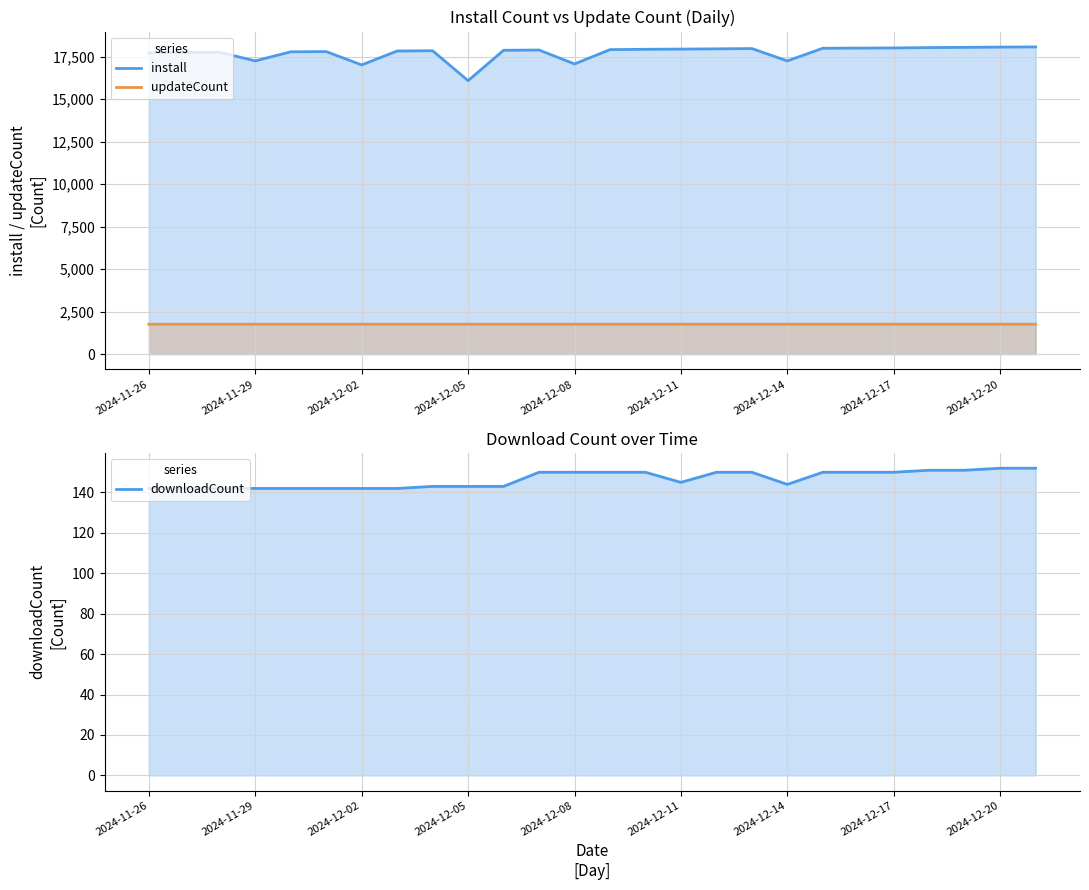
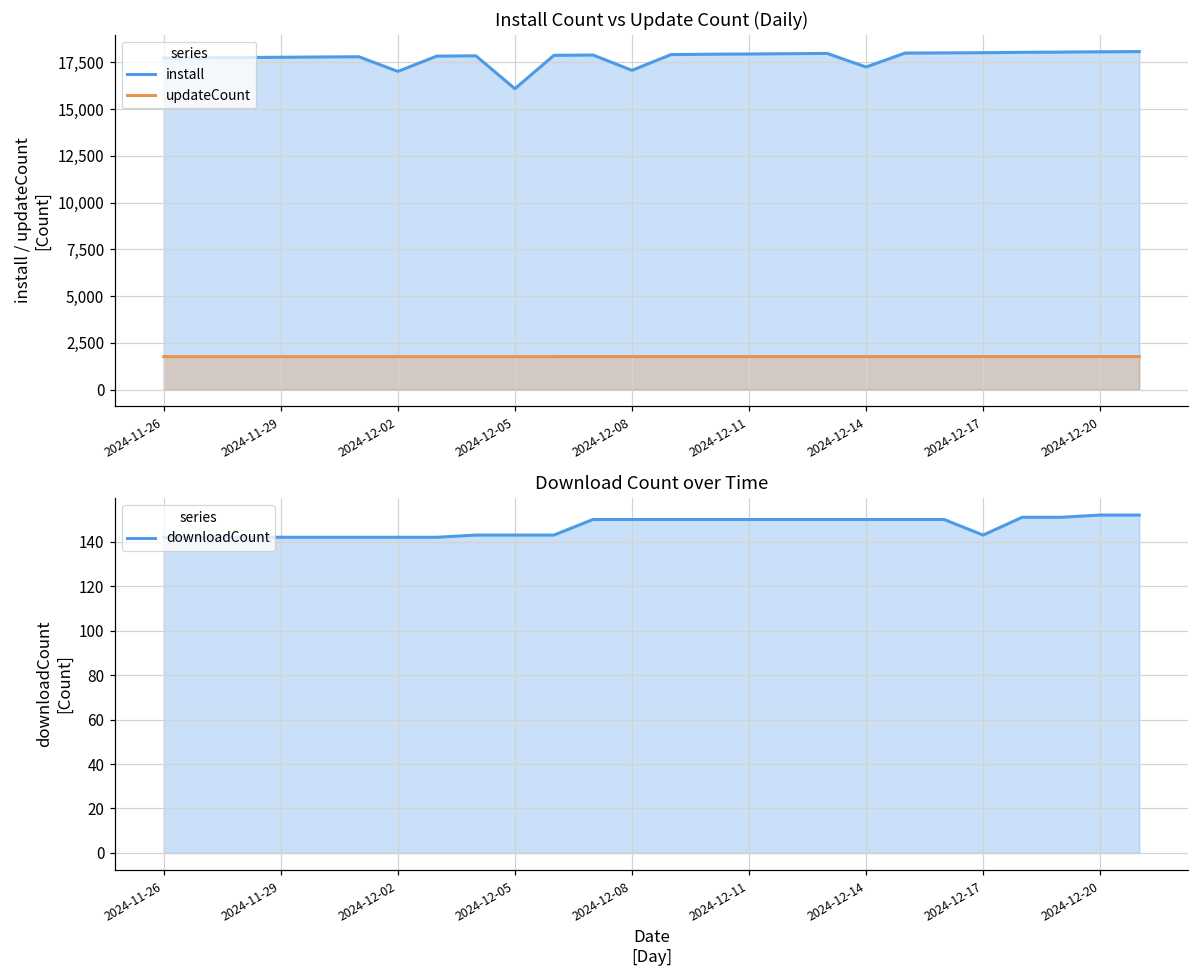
Install Count vs Update Count (Daily), install, 2024-11-29: 17,300 -> 17,800
Download Count over Time, 2024-12-11: 145 -> 150
Download Count over Time, 2024-12-14: 144 -> 150
Download Count over Time, 2024-12-17: 150 -> 143
